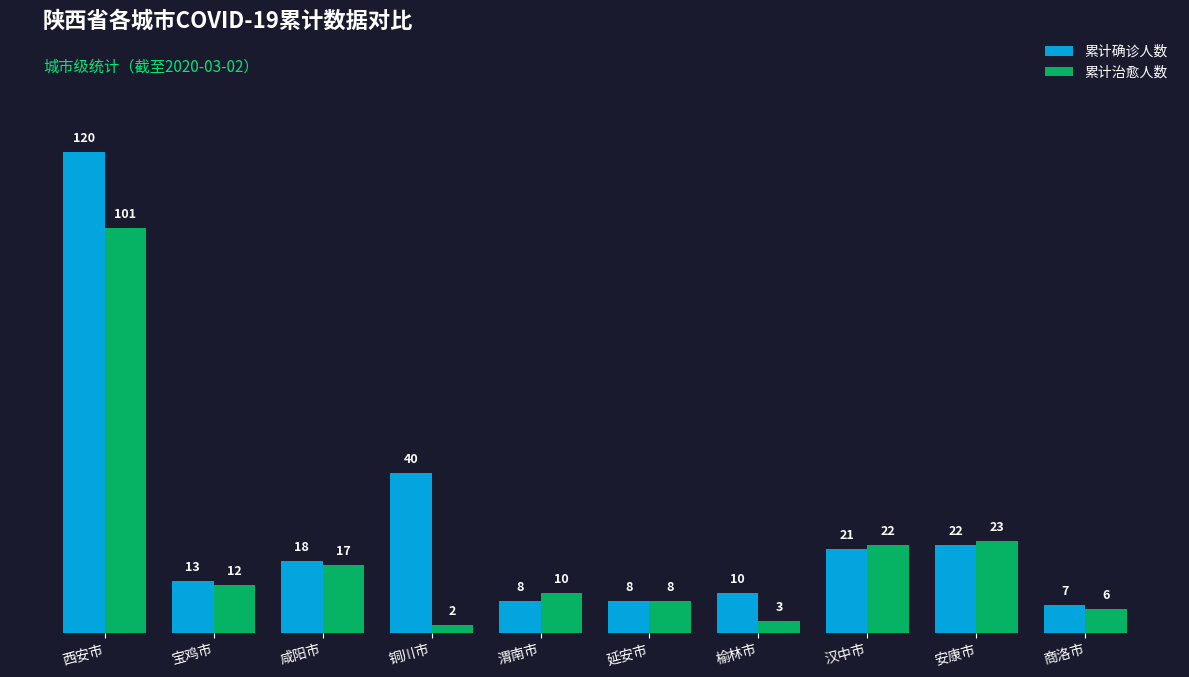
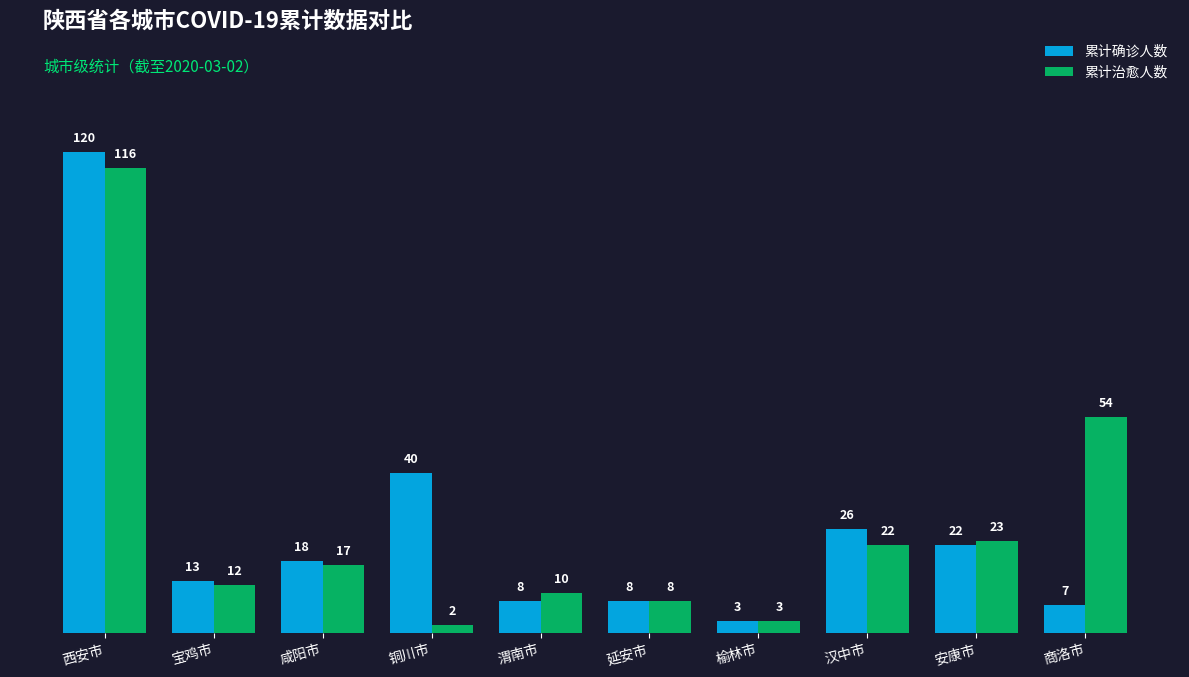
累计治愈人数, 西安市: 101 -> 116
累计确诊人数, 榆林市: 10 -> 3
累计确诊人数, 汉中市: 21 -> 26
累计治愈人数, 商洛市: 6 -> 54
